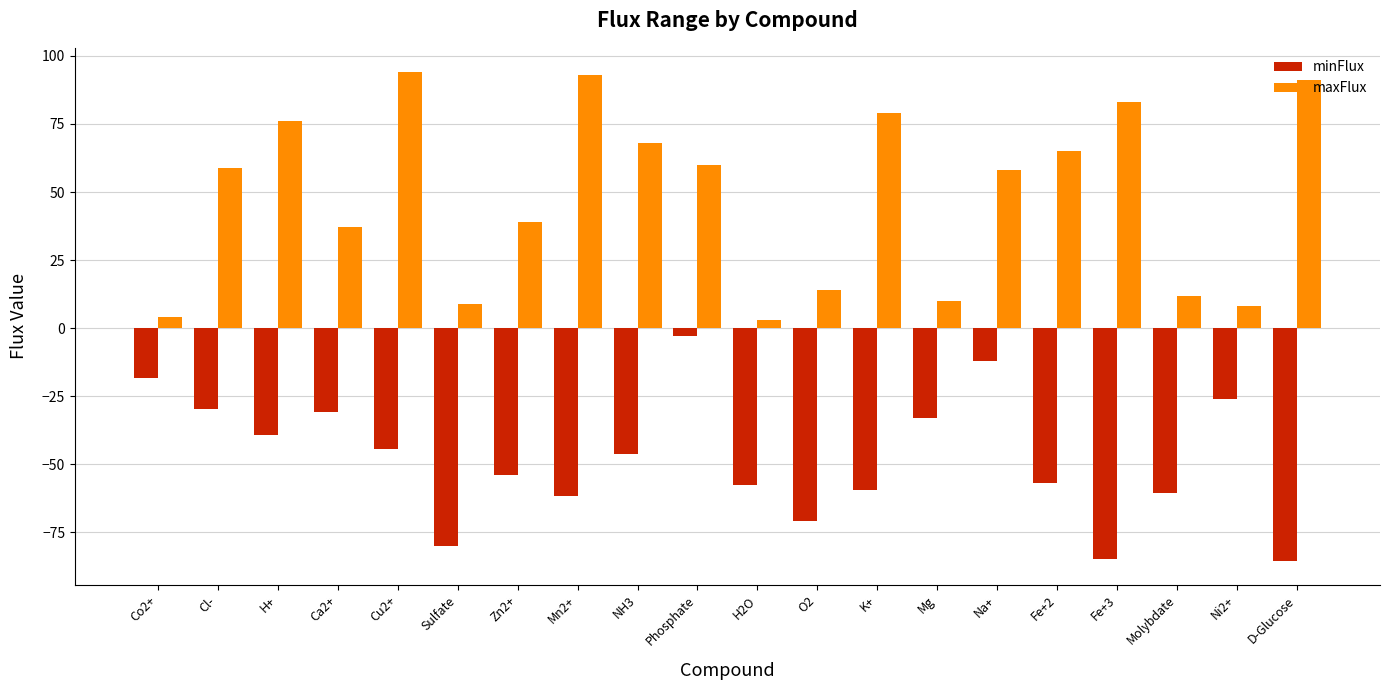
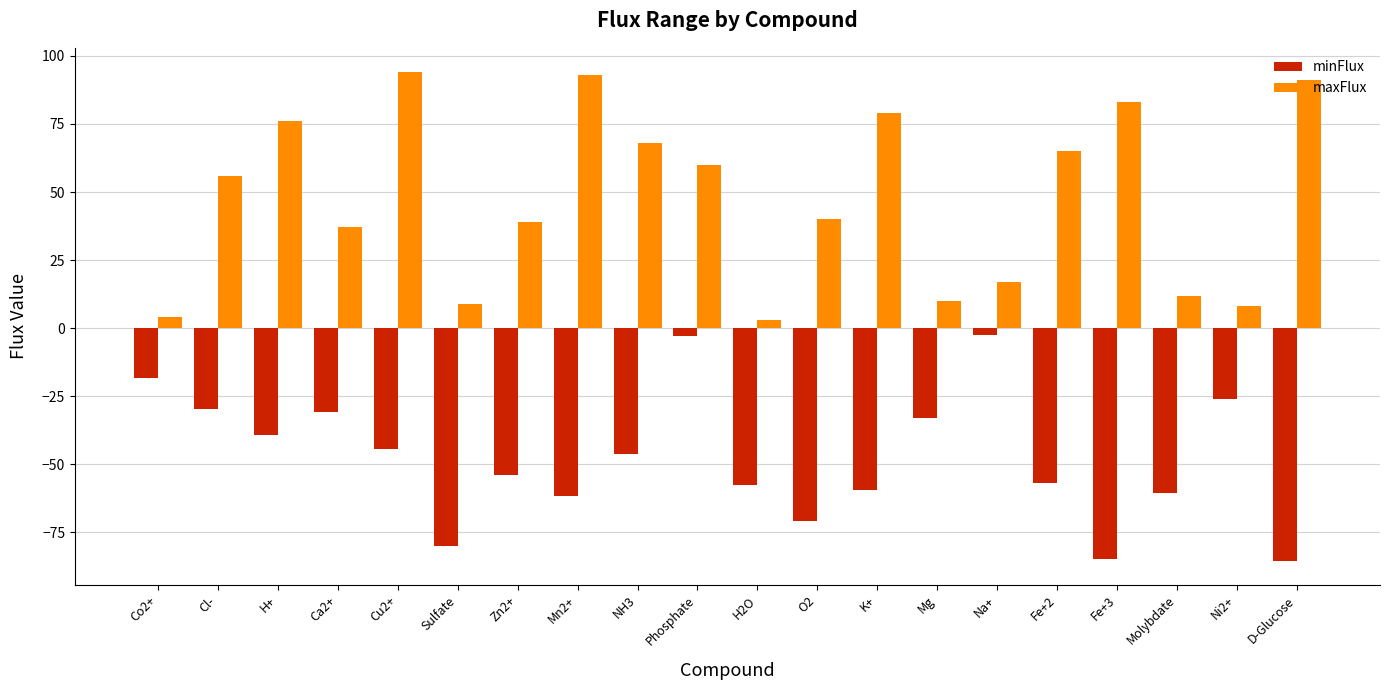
maxFlux, Cl-: 59 -> 56
maxFlux, O2: 14 -> 40
minFlux, Na+: -12 -> -2
maxFlux, Na+: 58 -> 17
